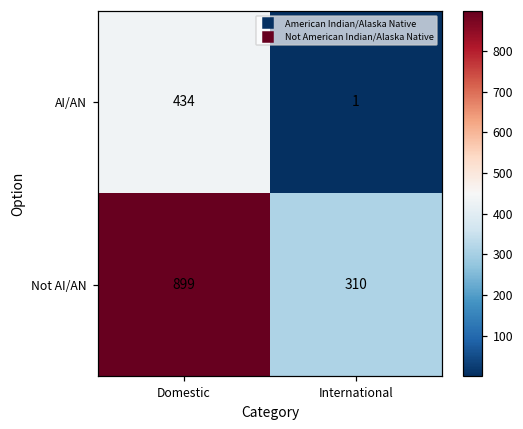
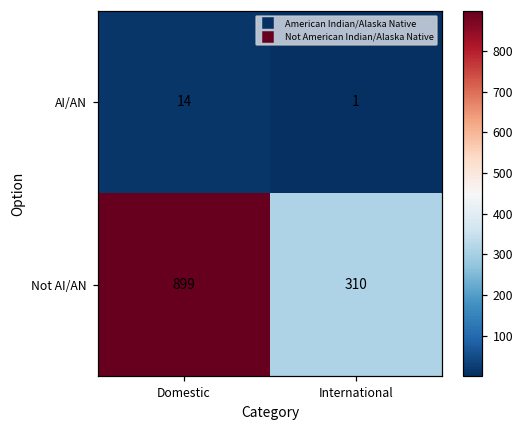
AI/AN, Domestic: 434 -> 14
